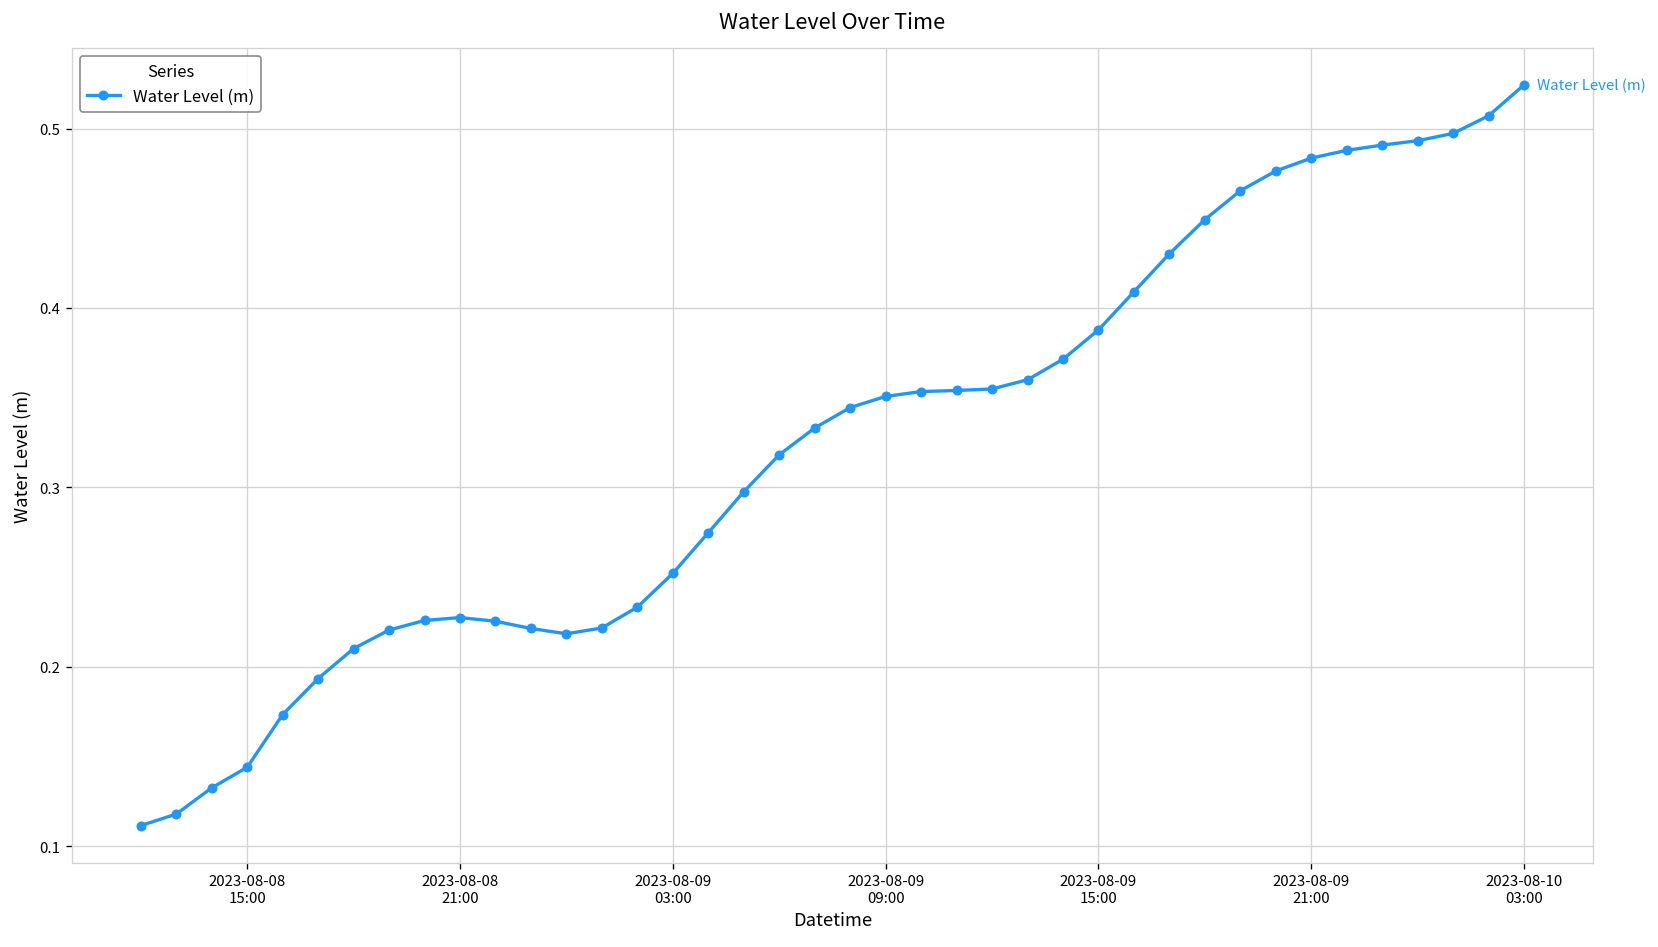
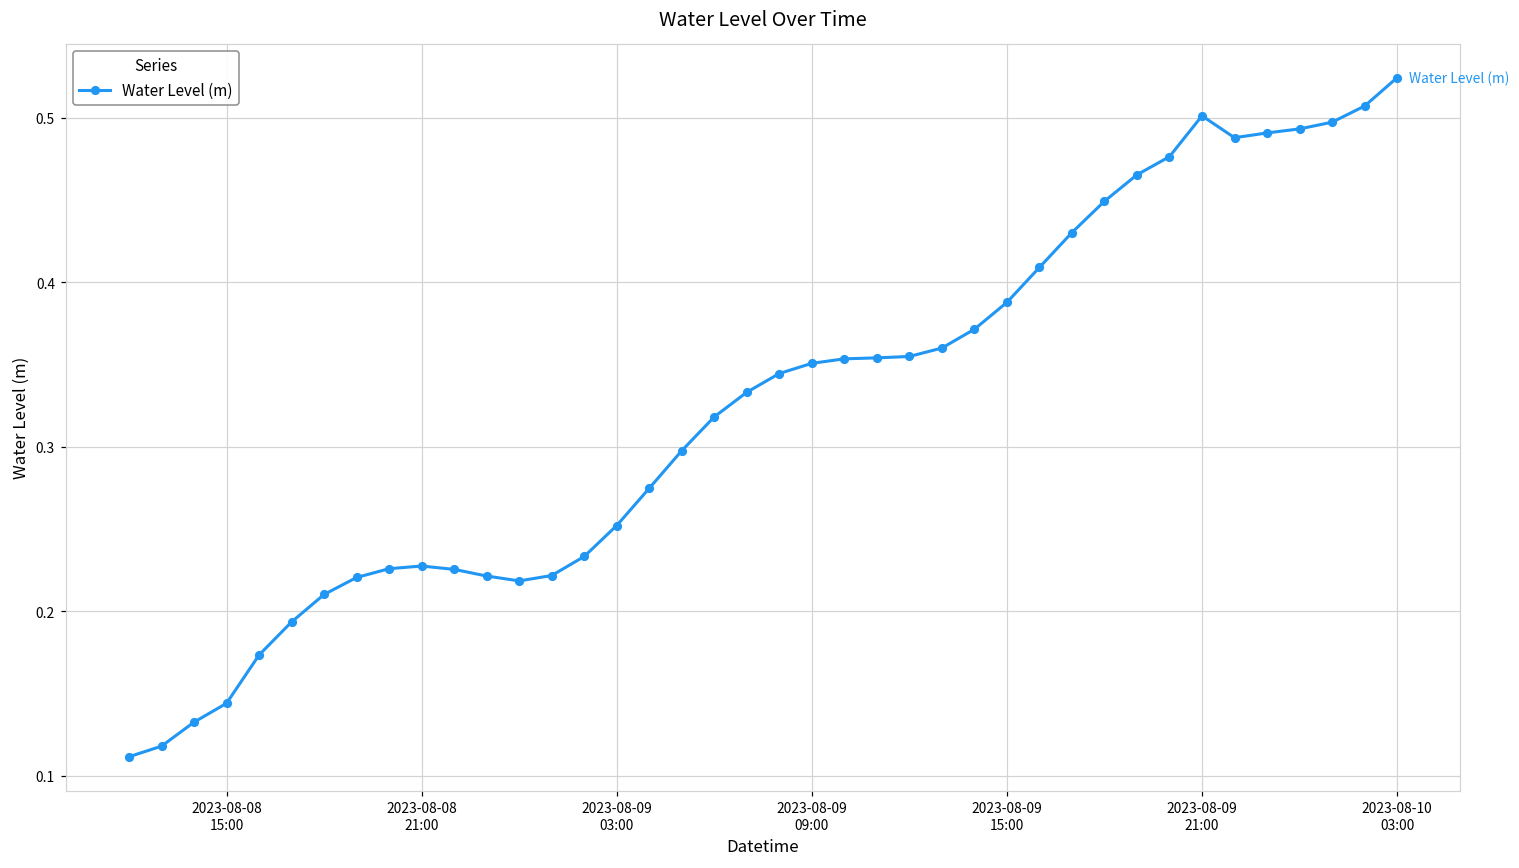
2023-08-09 21:00: 0.484 -> 0.501
